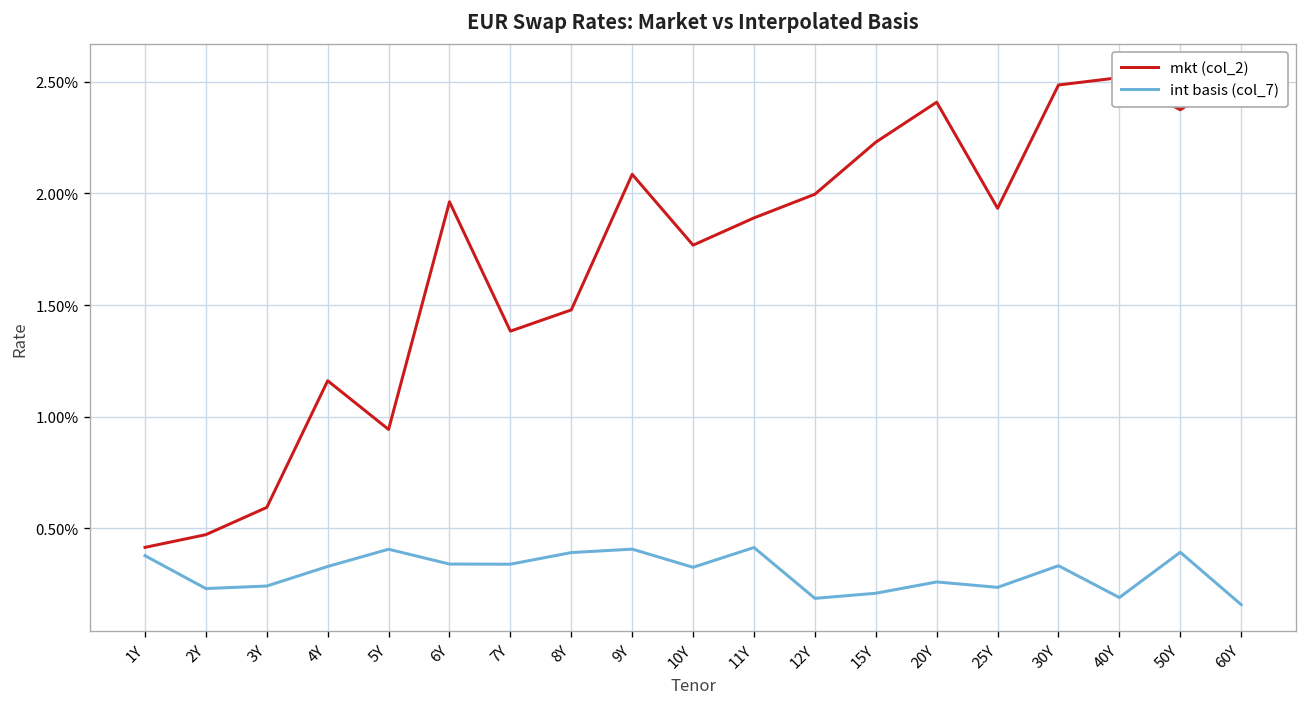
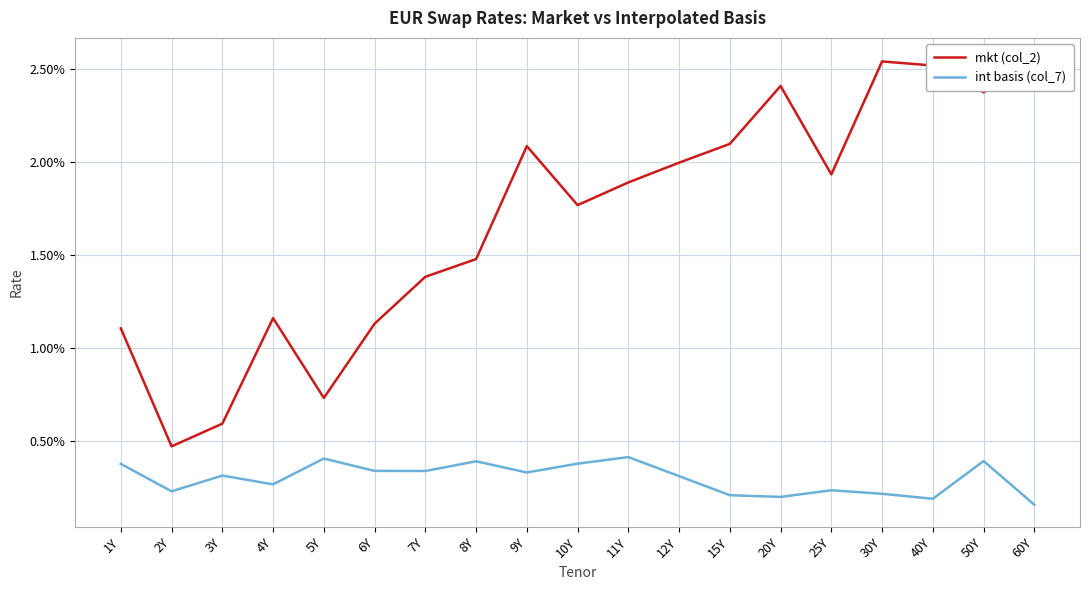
mkt (col_2), 1Y: 0.42% -> 1.11%
int basis (col_7), 3Y: 0.24% -> 0.32%
int basis (col_7), 4Y: 0.33% -> 0.27%
mkt (col_2), 5Y: 0.94% -> 0.73%
mkt (col_2), 6Y: 1.96% -> 1.13%
int basis (col_7), 9Y: 0.41% -> 0.33%
int basis (col_7), 10Y: 0.33% -> 0.38%
int basis (col_7), 12Y: 0.19% -> 0.31%
mkt (col_2), 15Y: 2.23% -> 2.10%
int basis (col_7), 20Y: 0.26% -> 0.20%
mkt (col_2), 30Y: 2.49% -> 2.54%
int basis (col_7), 30Y: 0.33% -> 0.22%
